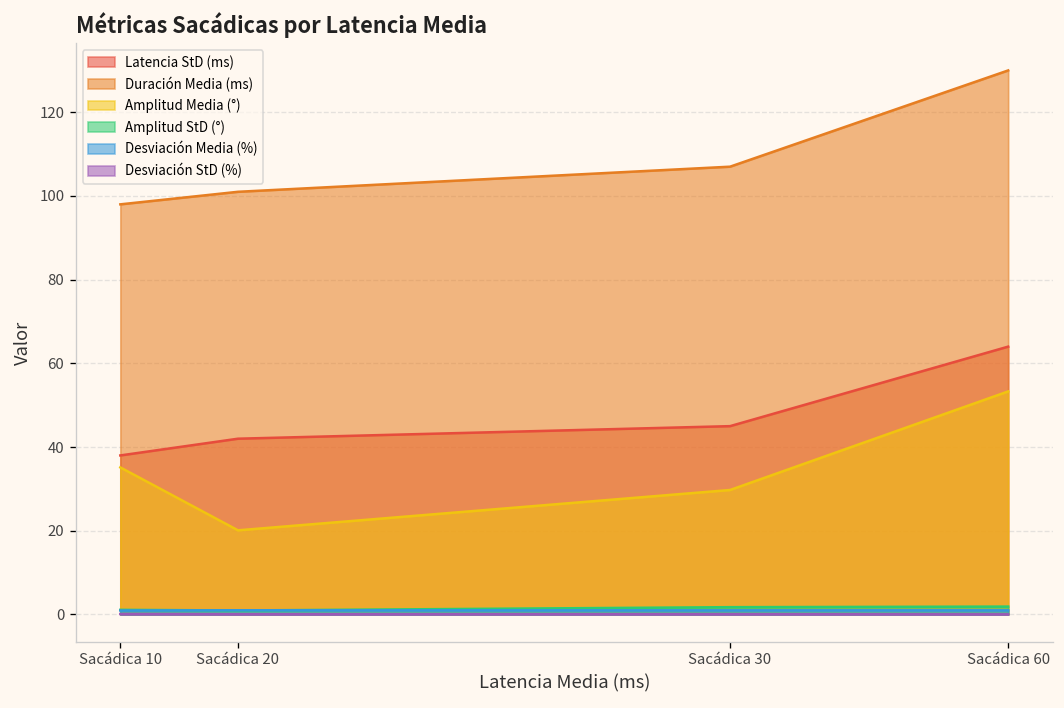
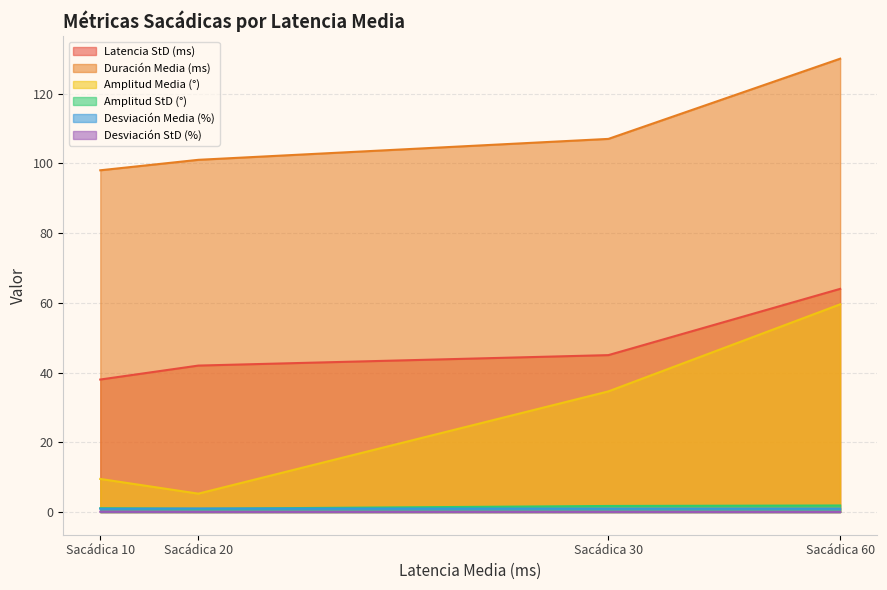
Amplitud Media (°), Sacádica 10: 35 -> 9
Amplitud Media (°), Sacádica 20: 20 -> 5
Amplitud Media (°), Sacádica 30: 30 -> 35
Amplitud Media (°), Sacádica 60: 53 -> 60
